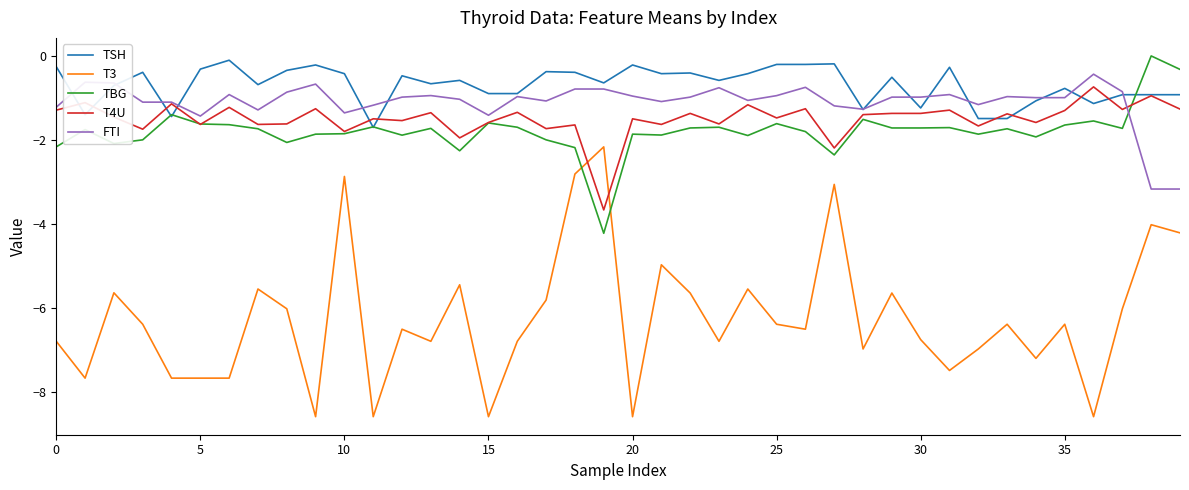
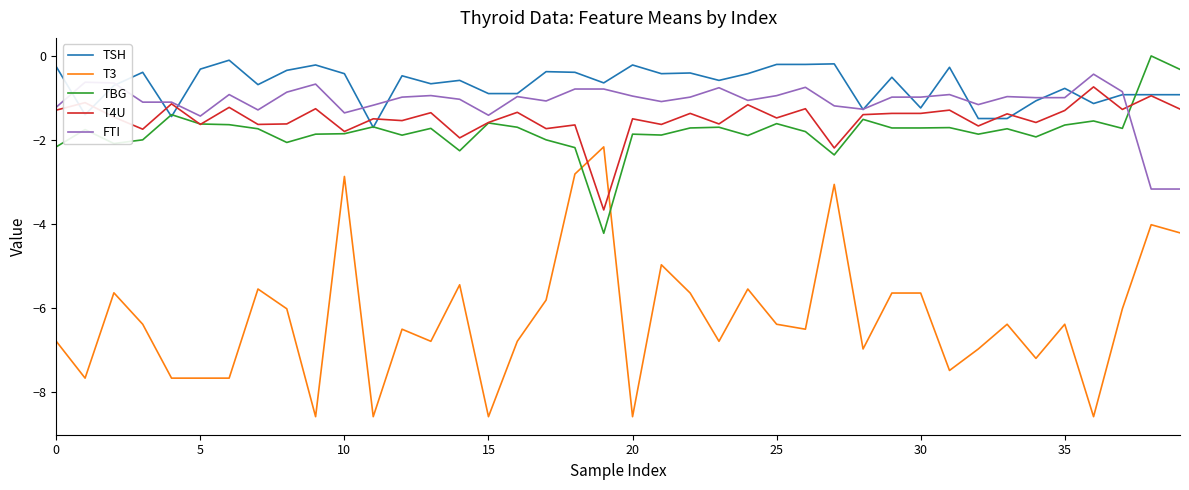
T3, 30: -6.7 -> -5.6
